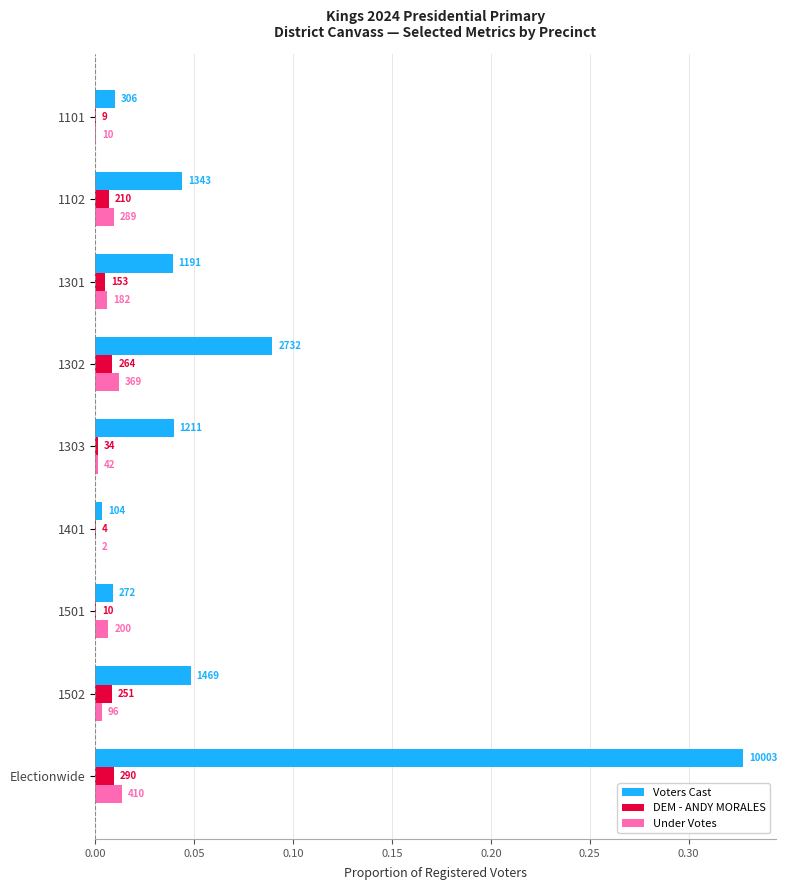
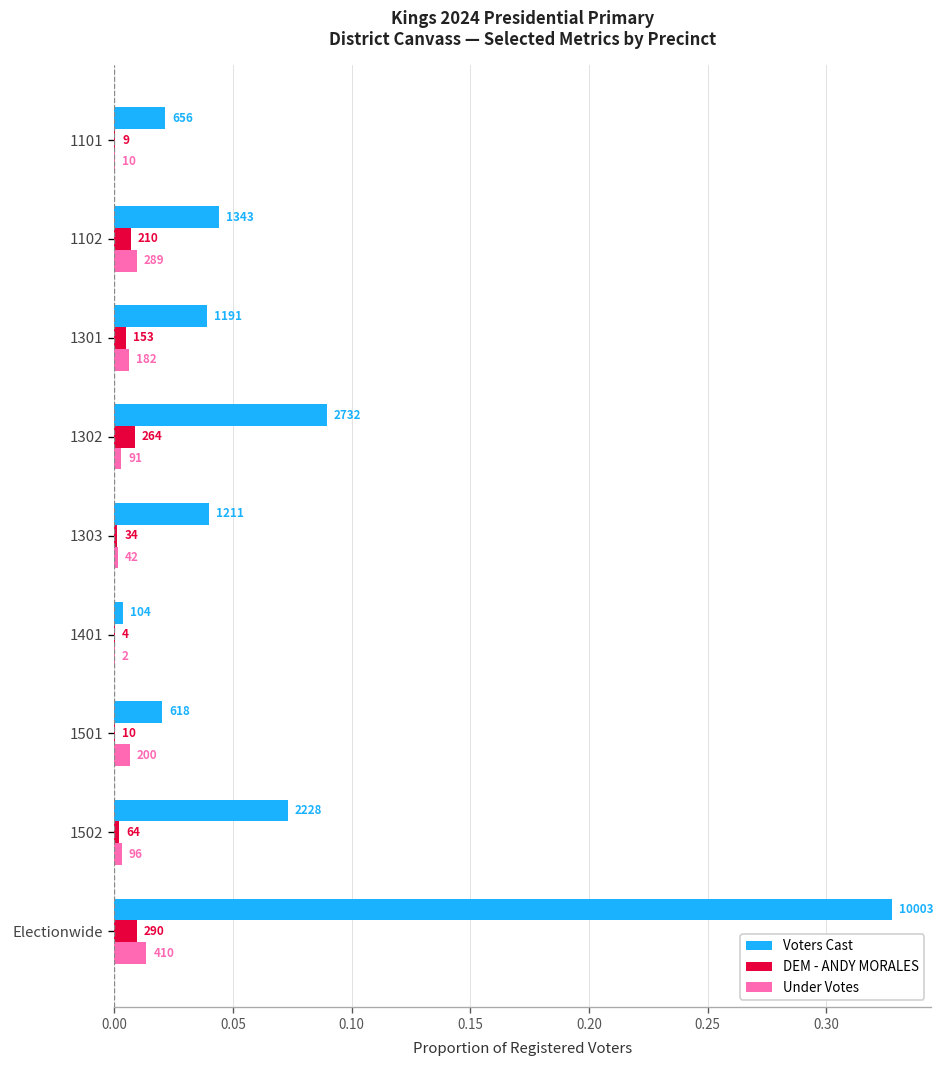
Voters Cast, 1101: 306 -> 656
Under Votes, 1302: 369 -> 91
Voters Cast, 1501: 272 -> 618
Voters Cast, 1502: 1469 -> 2228
DEM - ANDY MORALES, 1502: 251 -> 64
